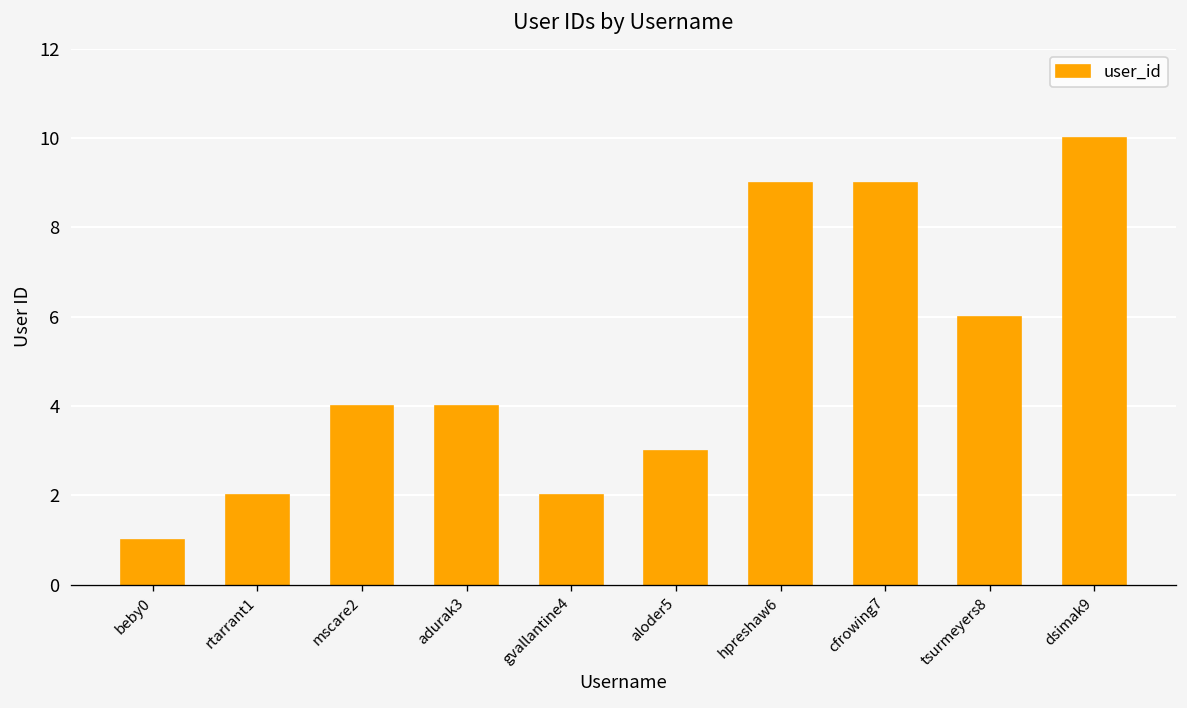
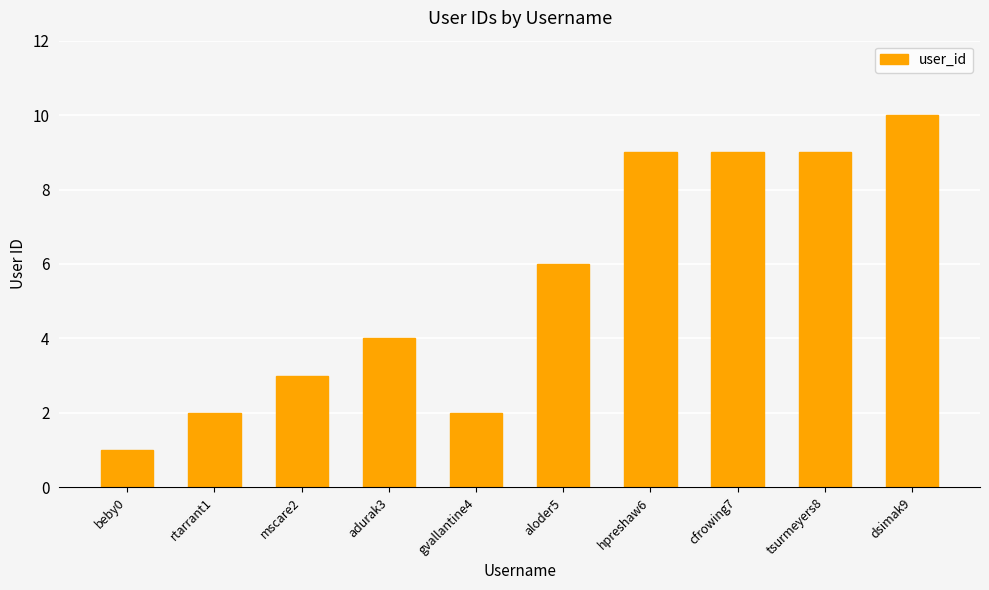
mscare2: 4 -> 3
aloder5: 3 -> 6
tsurmeyers8: 6 -> 9
